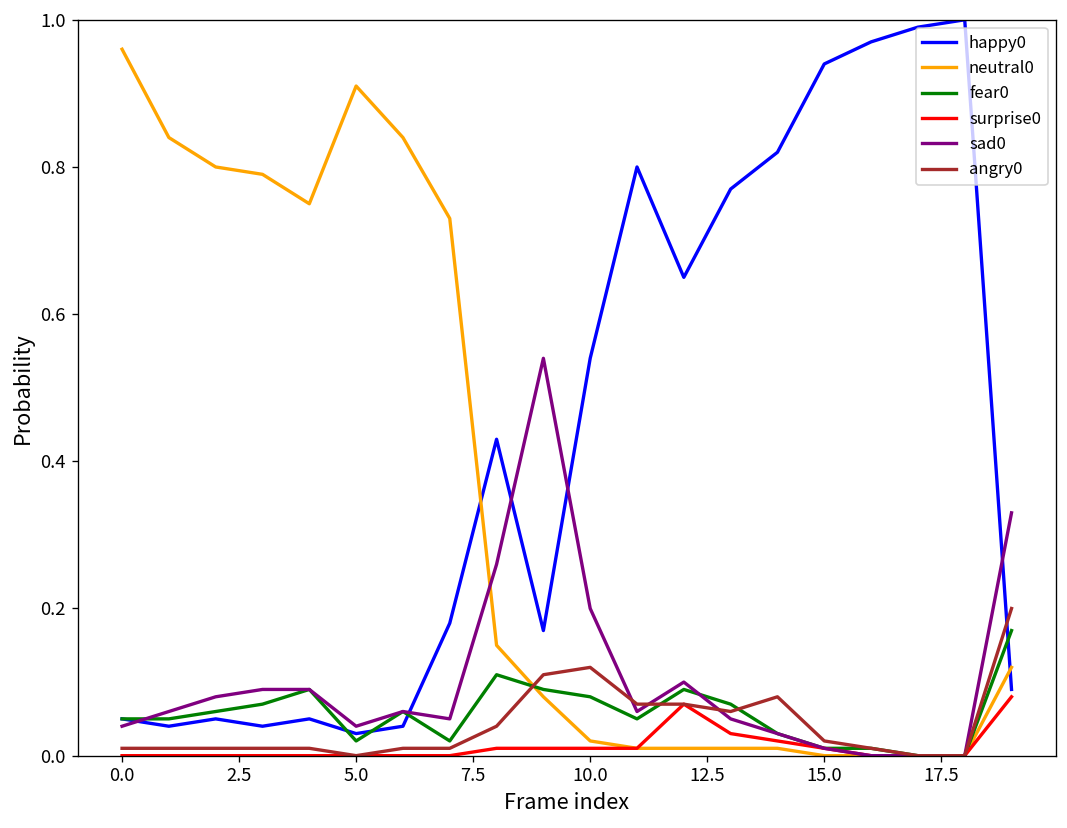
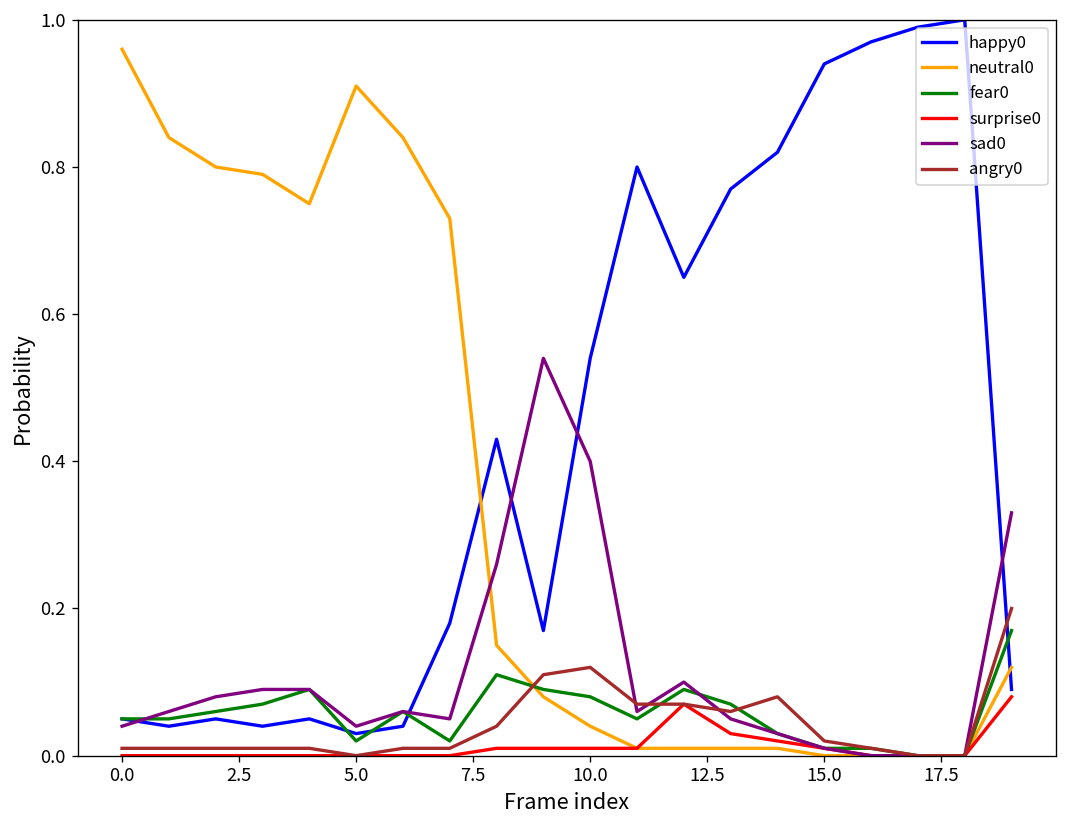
neutral0, 10.0: 0.02 -> 0.04
sad0, 10.0: 0.2 -> 0.4
